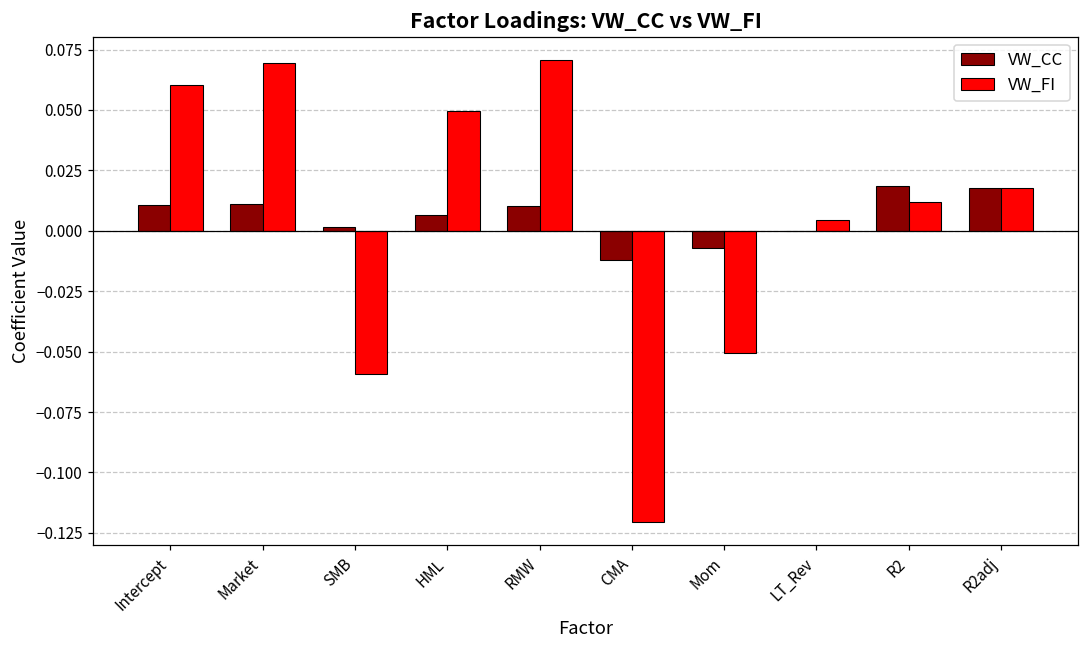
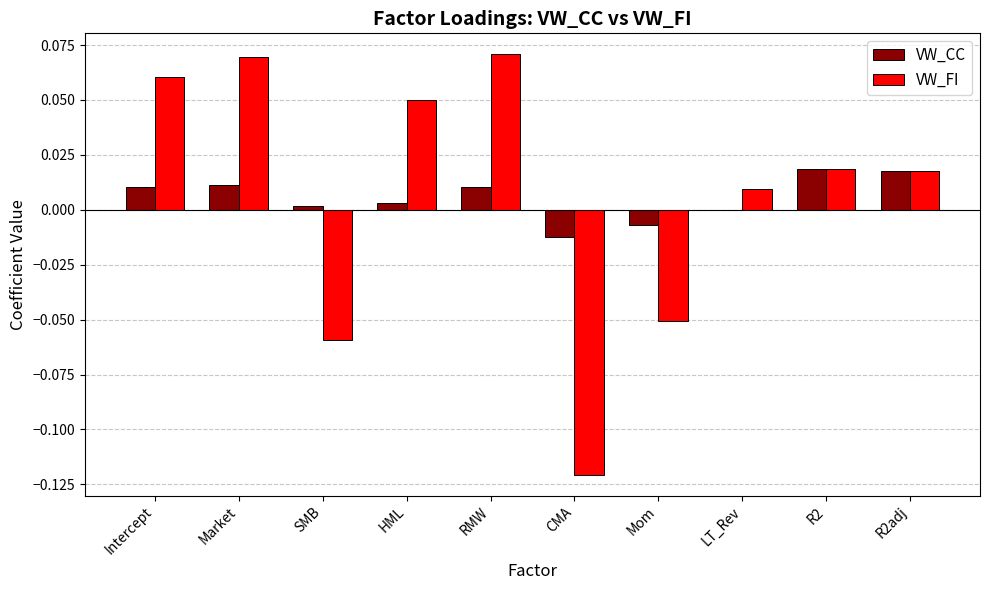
VW_CC, HML: 0.007 -> 0.003
VW_FI, LT_Rev: 0.005 -> 0.009
VW_FI, R2: 0.012 -> 0.019
